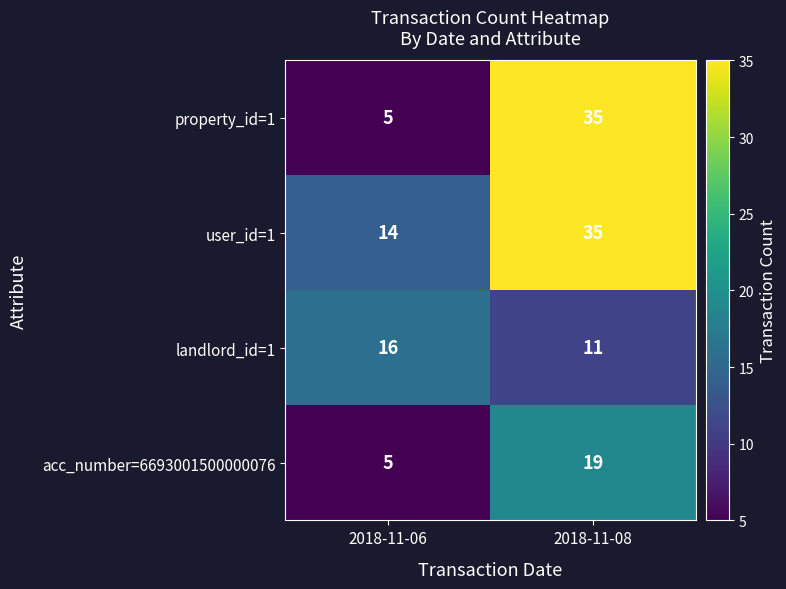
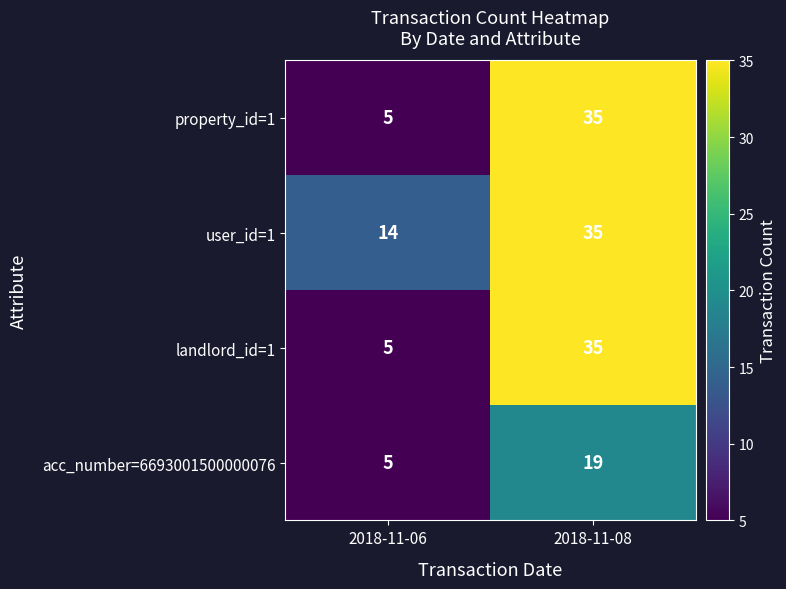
landlord_id=1, 2018-11-06: 16 -> 5
landlord_id=1, 2018-11-08: 11 -> 35
